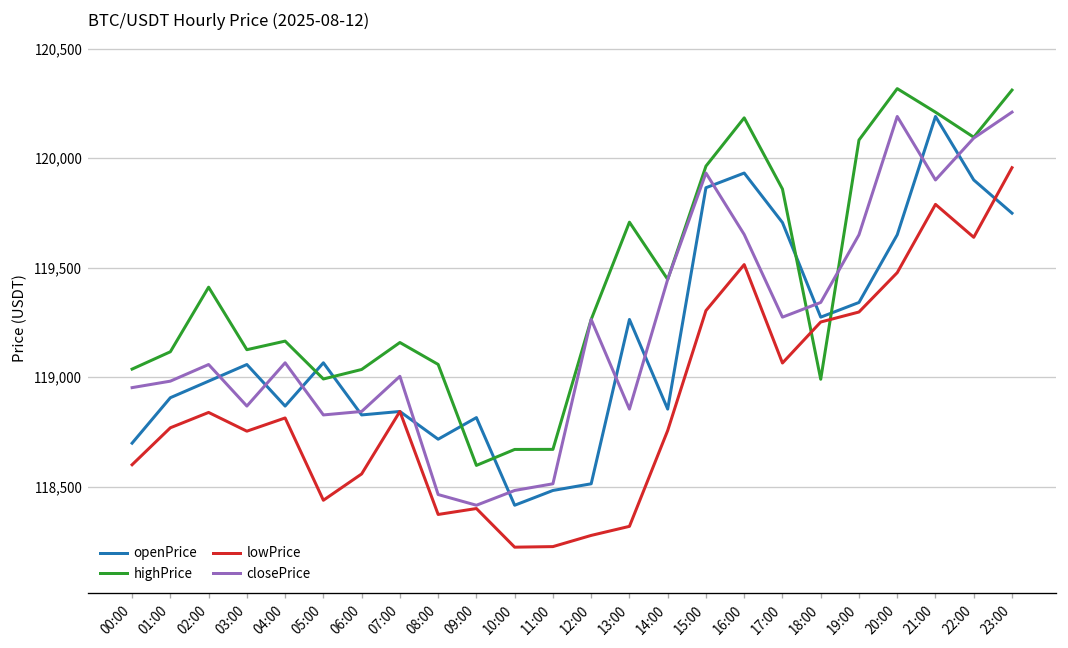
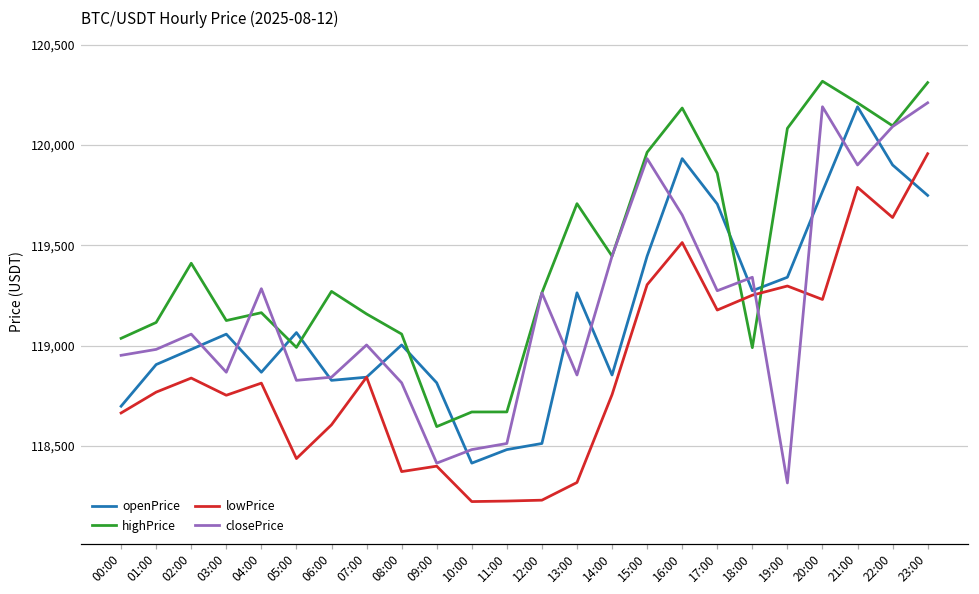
lowPrice, 00:00: 118,600 -> 118,670
closePrice, 04:00: 119,070 -> 119,280
highPrice, 06:00: 119,040 -> 119,270
lowPrice, 06:00: 118,560 -> 118,610
openPrice, 08:00: 118,720 -> 119,000
closePrice, 08:00: 118,460 -> 118,820
lowPrice, 12:00: 118,280 -> 118,230
openPrice, 15:00: 119,870 -> 119,450
lowPrice, 17:00: 119,060 -> 119,180
closePrice, 19:00: 119,650 -> 118,320
openPrice, 20:00: 119,650 -> 119,770
lowPrice, 20:00: 119,480 -> 119,230
